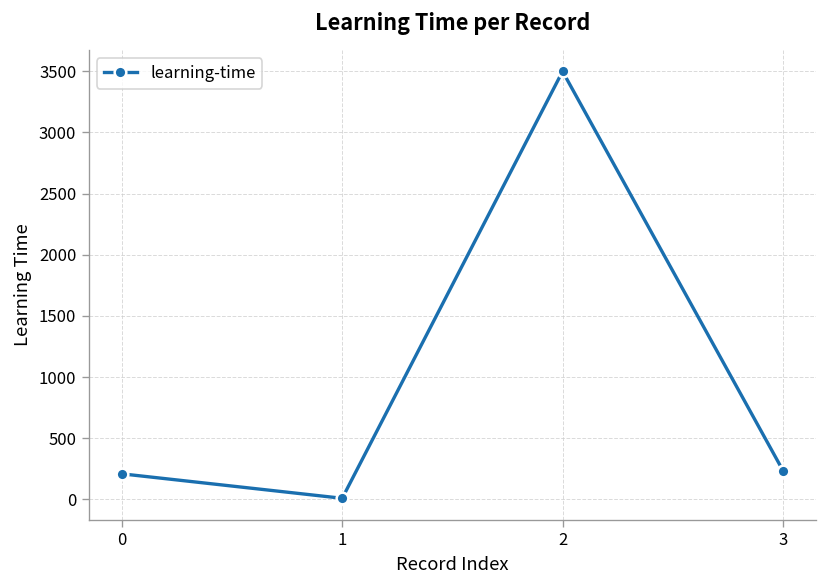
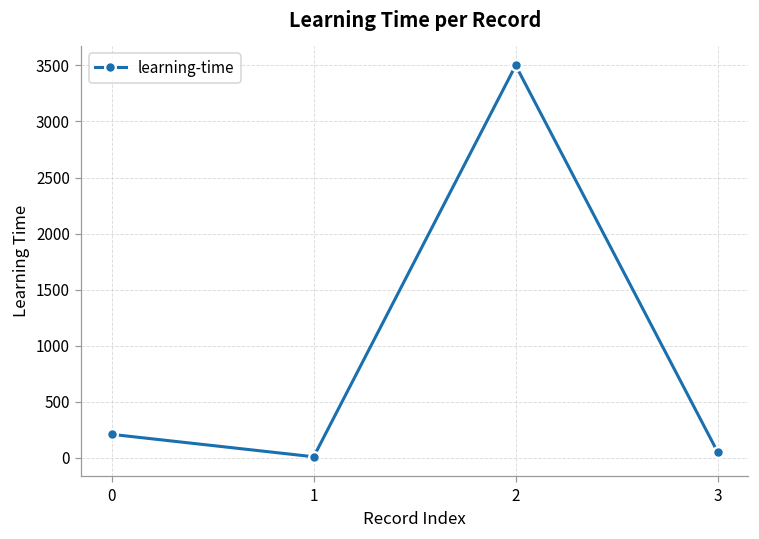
3: 240 -> 50
